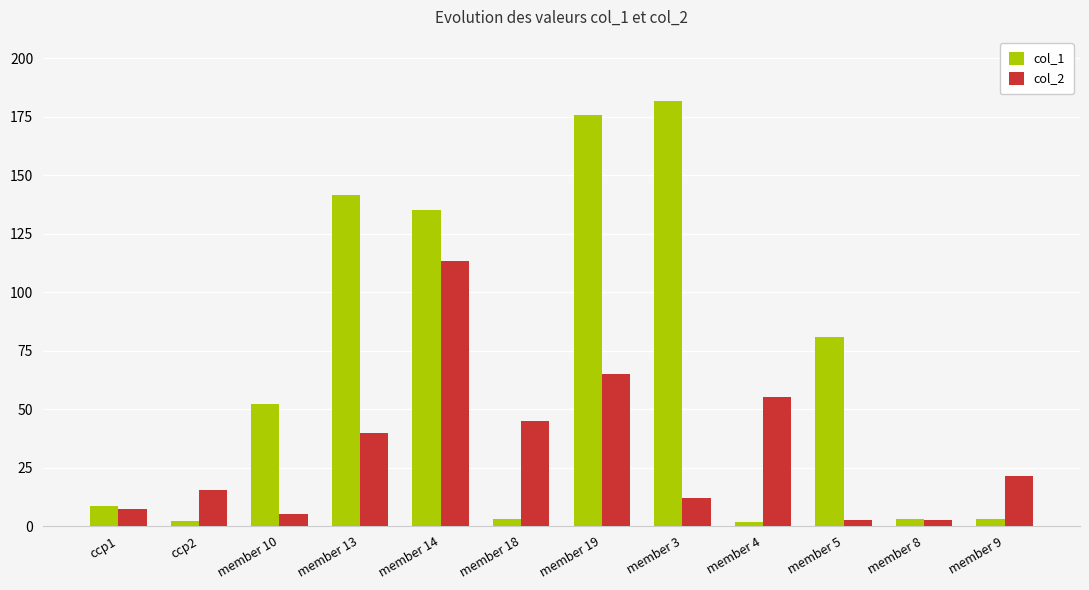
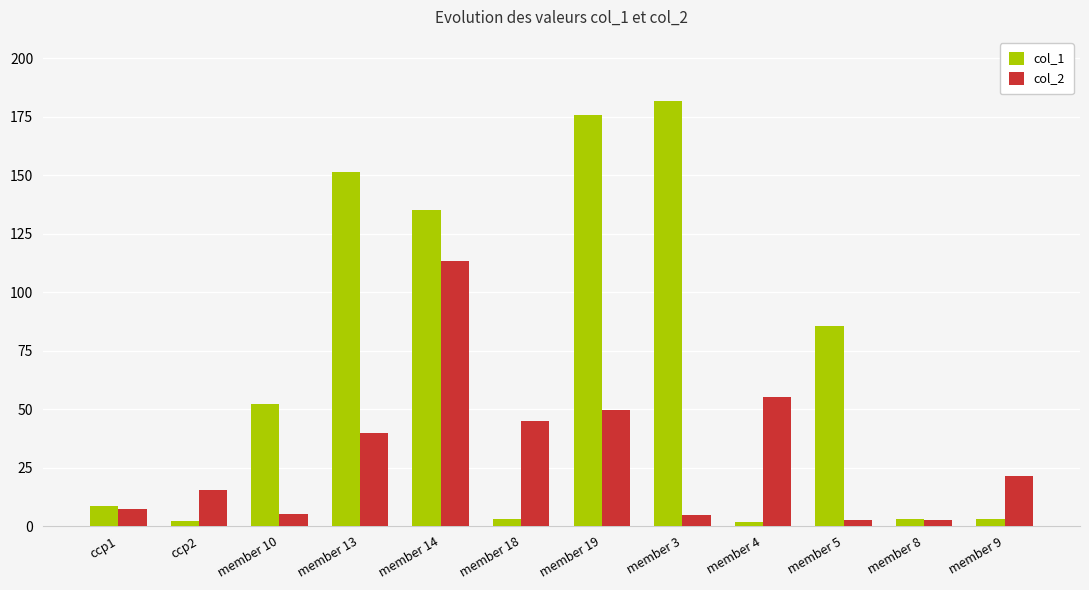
col_1, member 13: 142 -> 152
col_2, member 19: 65 -> 50
col_2, member 3: 12 -> 5
col_1, member 5: 81 -> 85
